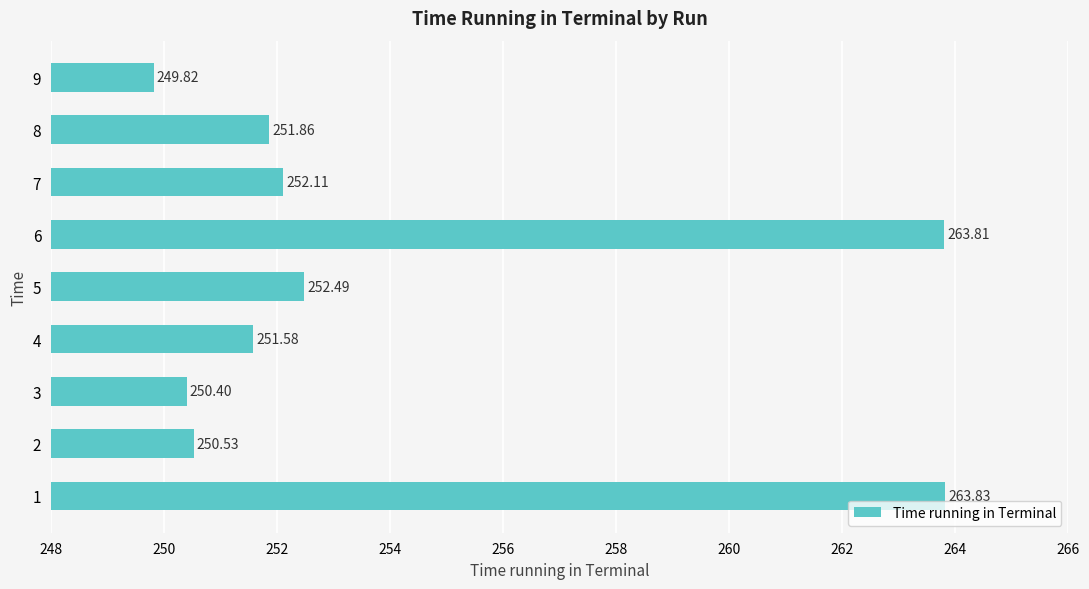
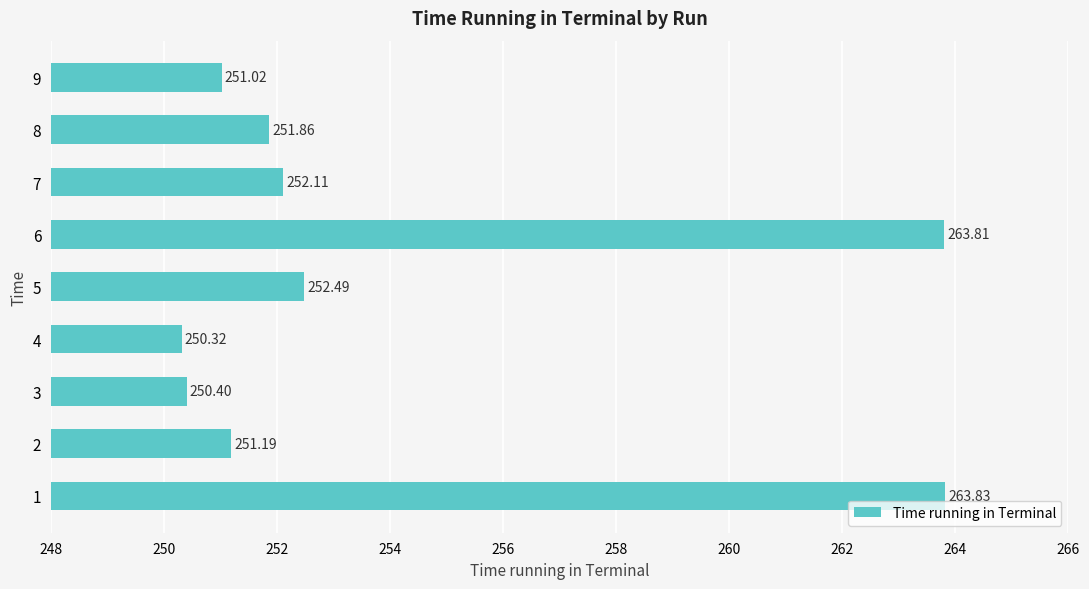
9: 249.82 -> 251.02
4: 251.58 -> 250.32
2: 250.53 -> 251.19
